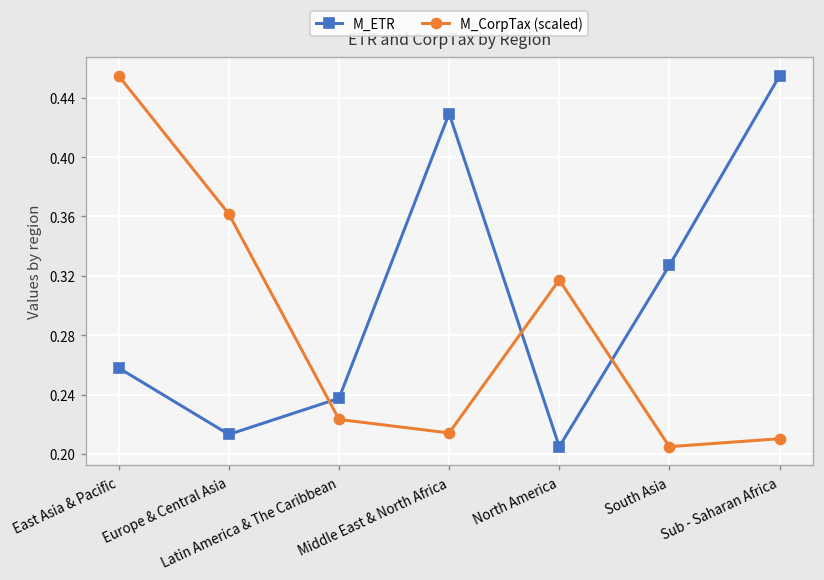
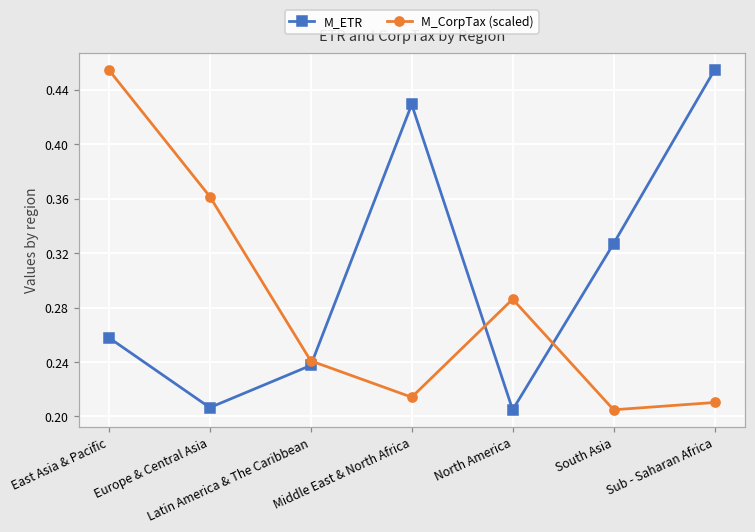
M_ETR, Europe & Central Asia: 0.213 -> 0.206
M_CorpTax (scaled), Latin America & The Caribbean: 0.223 -> 0.241
M_CorpTax (scaled), North America: 0.317 -> 0.286
